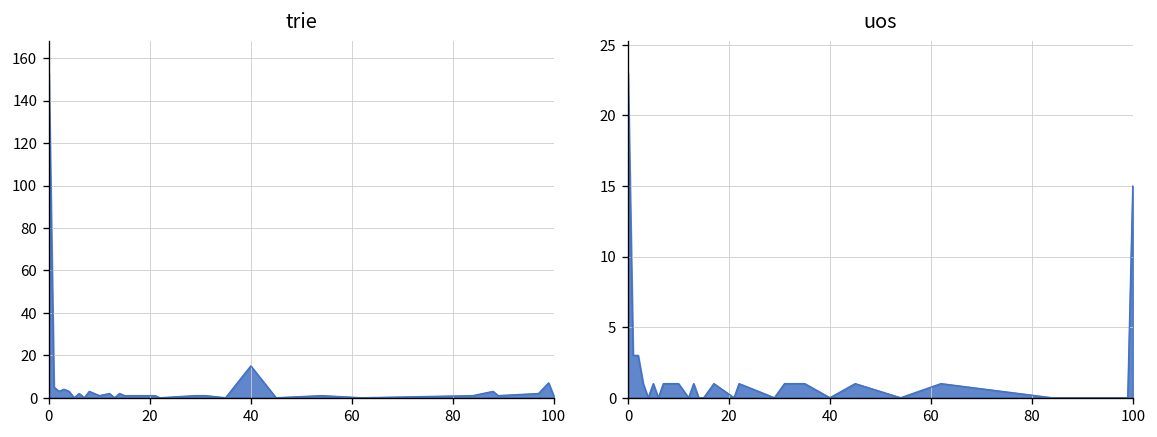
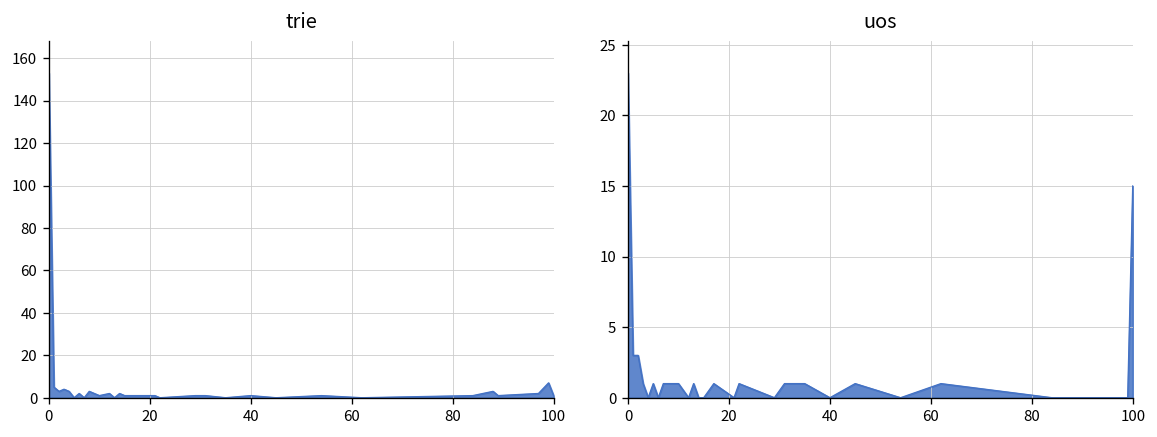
trie, 40: 15 -> 1
